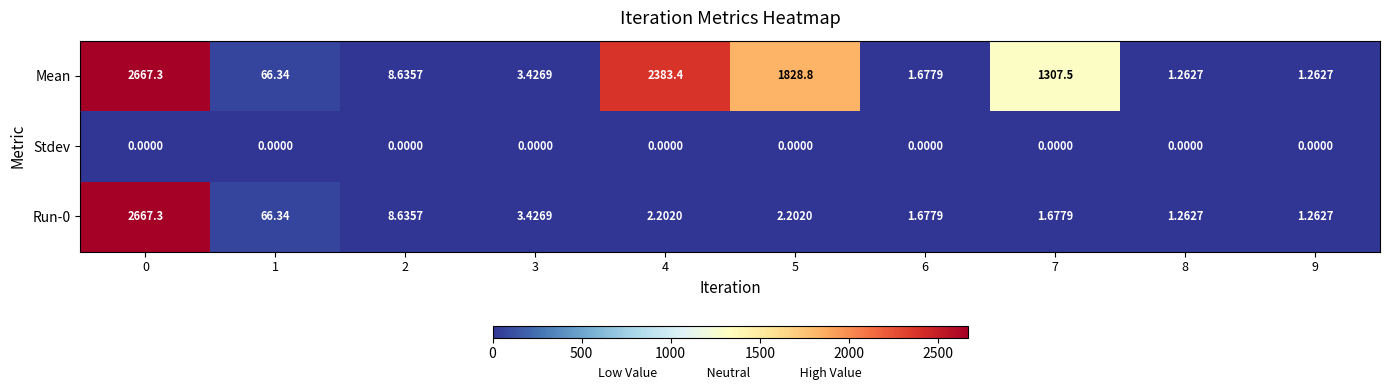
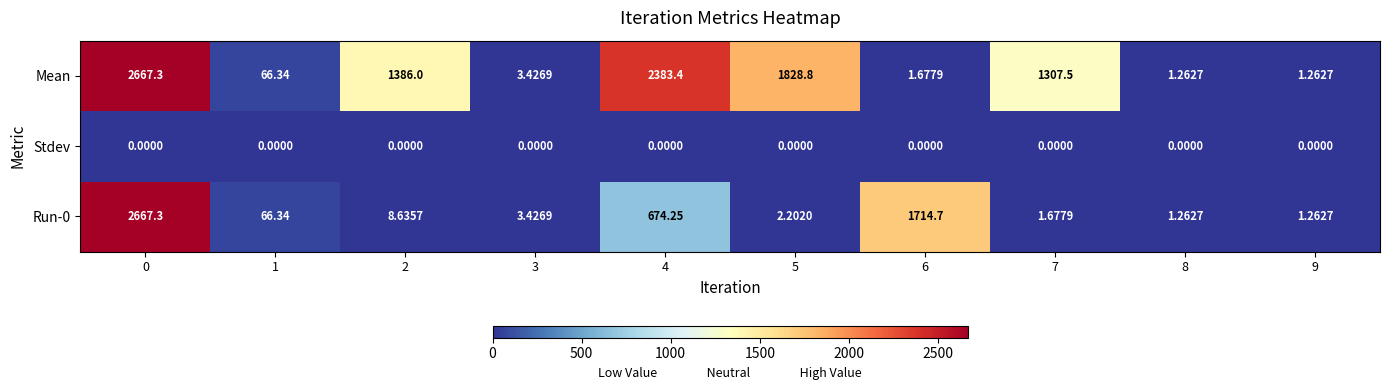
Mean, 2: 8.6357 -> 1386.0
Run-0, 4: 2.2020 -> 674.25
Run-0, 6: 1.6779 -> 1714.7
